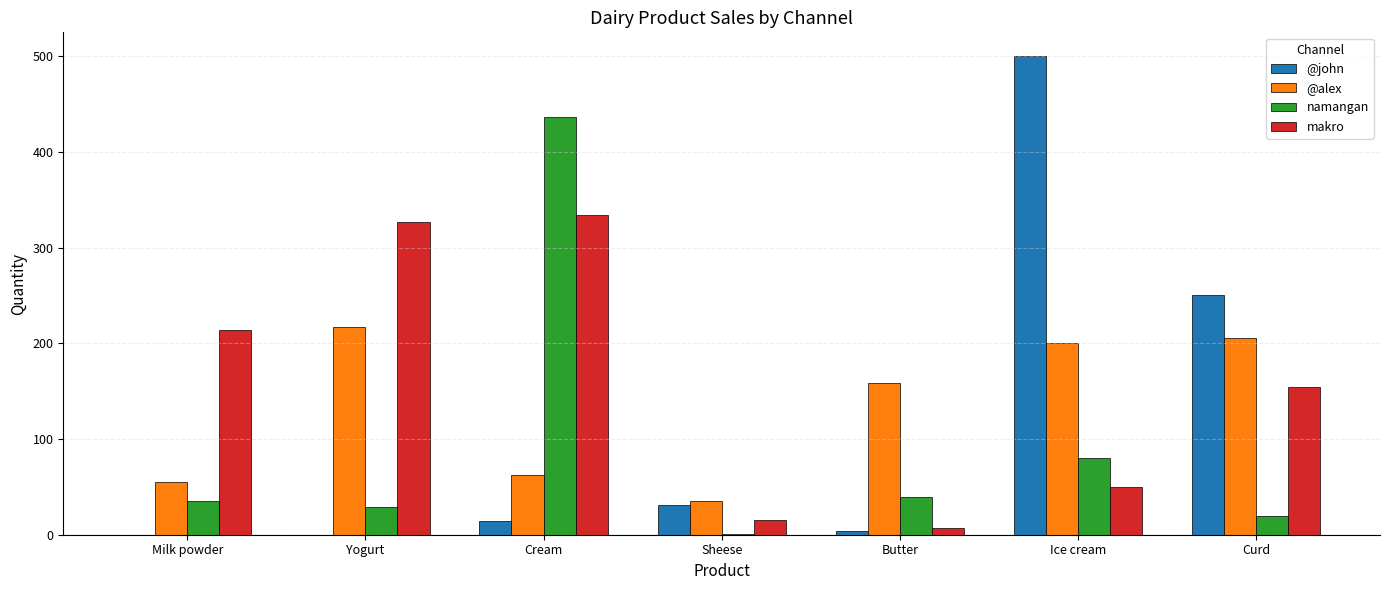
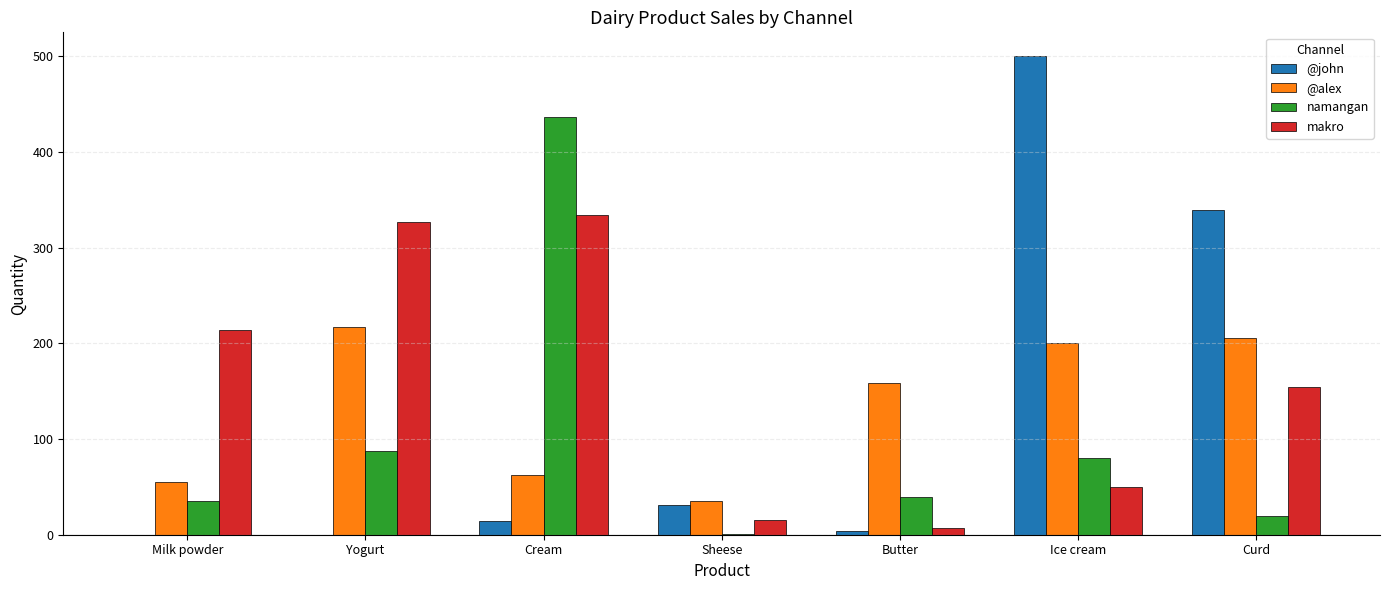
namangan, Yogurt: 30 -> 90
@john, Curd: 250 -> 340
